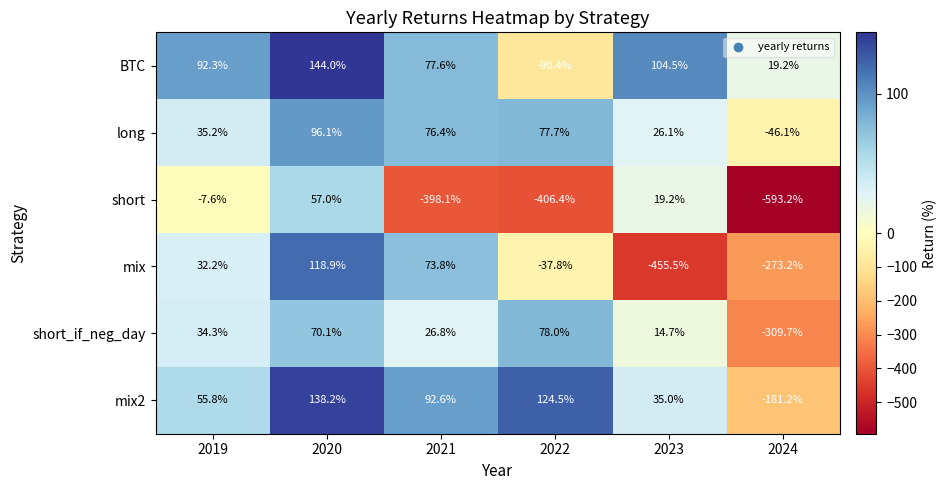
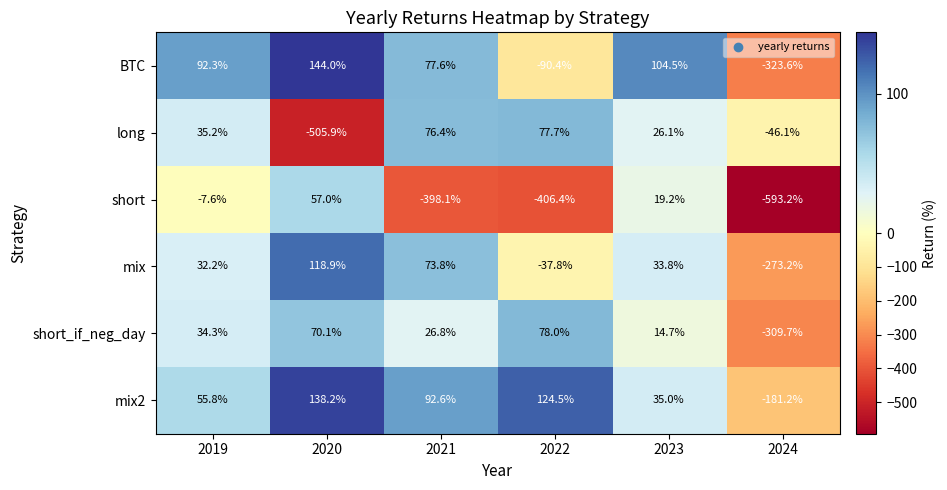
BTC, 2024: 19.2% -> -323.6%
long, 2020: 96.1% -> -505.9%
mix, 2023: -455.5% -> 33.8%
